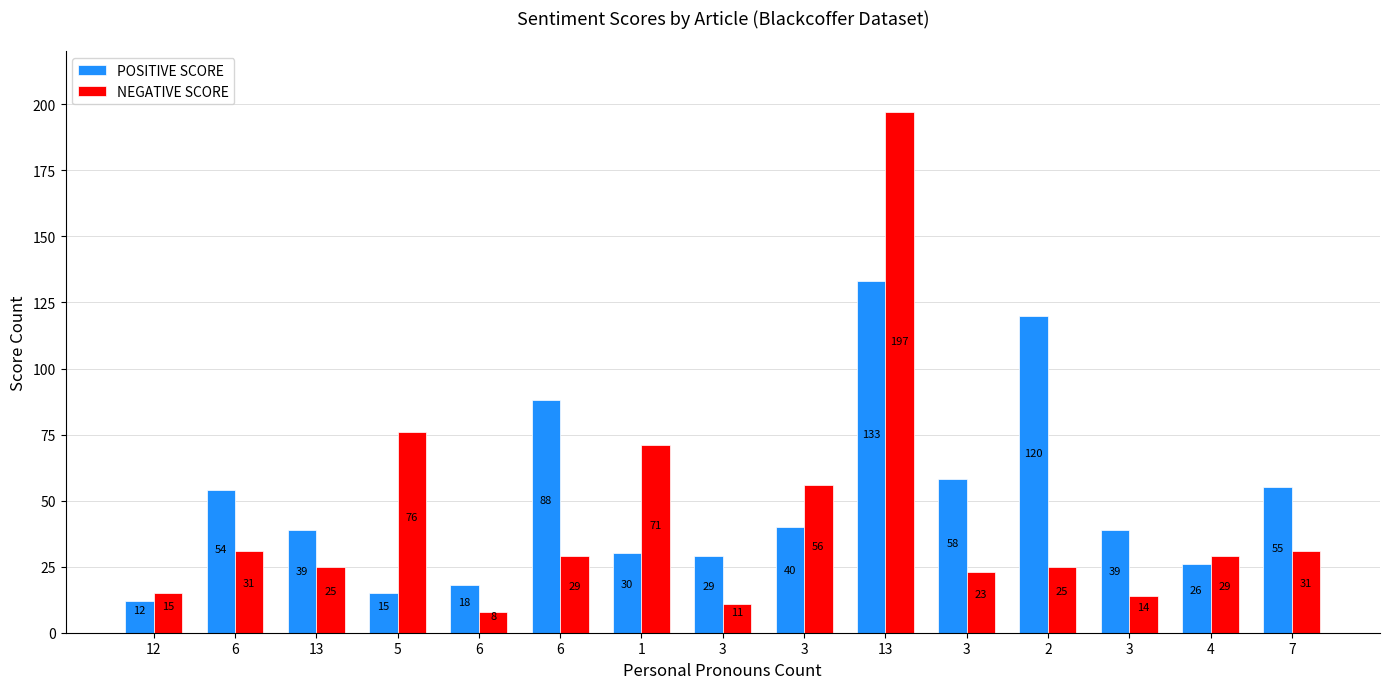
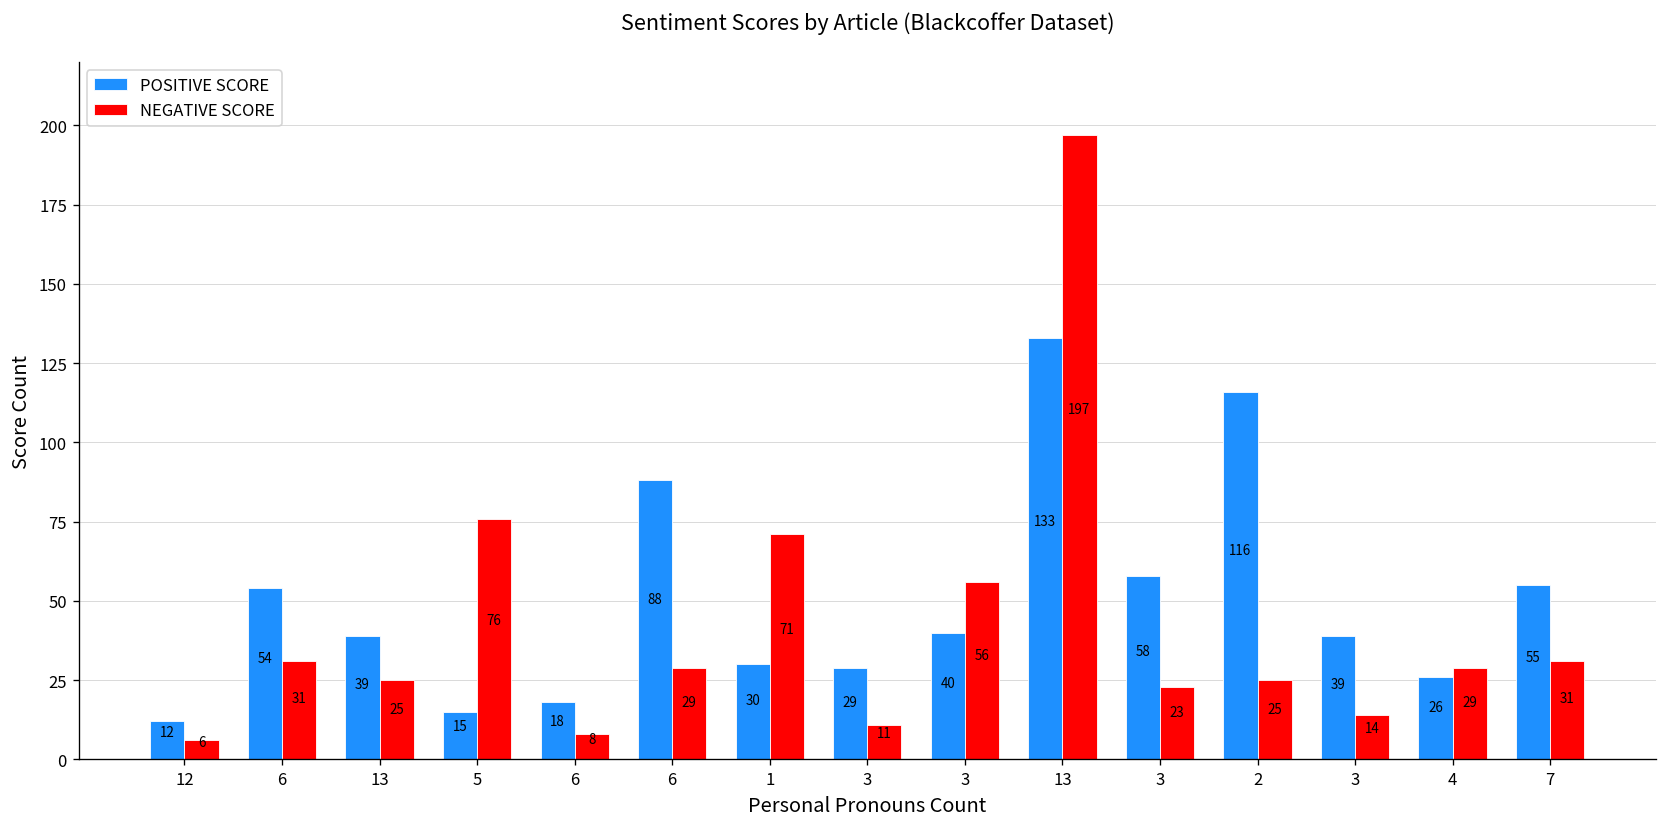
NEGATIVE SCORE, 12: 15 -> 6
POSITIVE SCORE, 2: 120 -> 116
